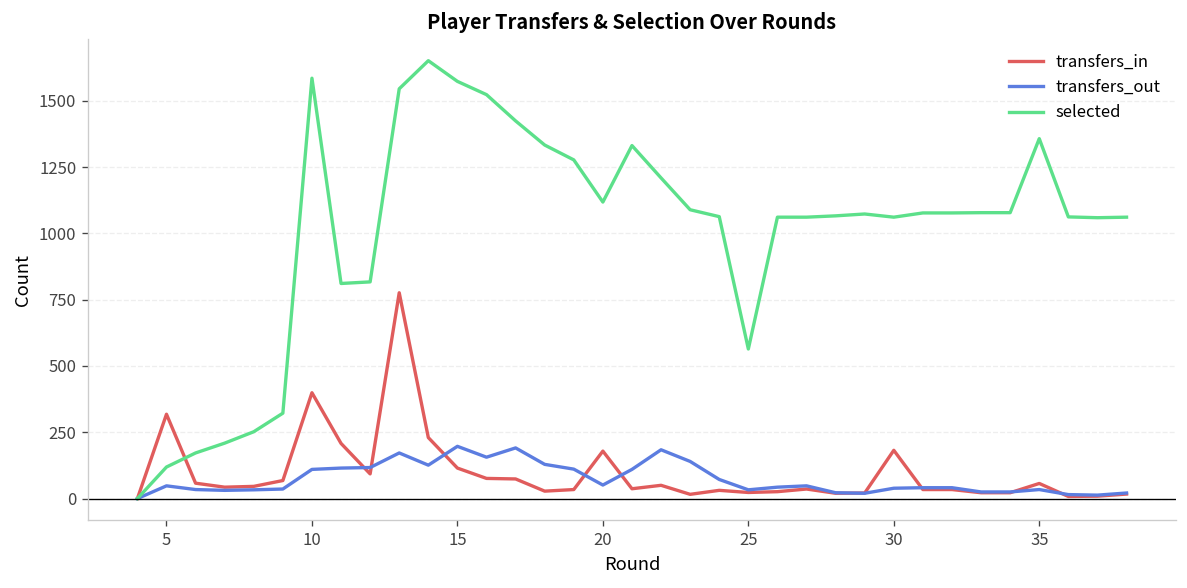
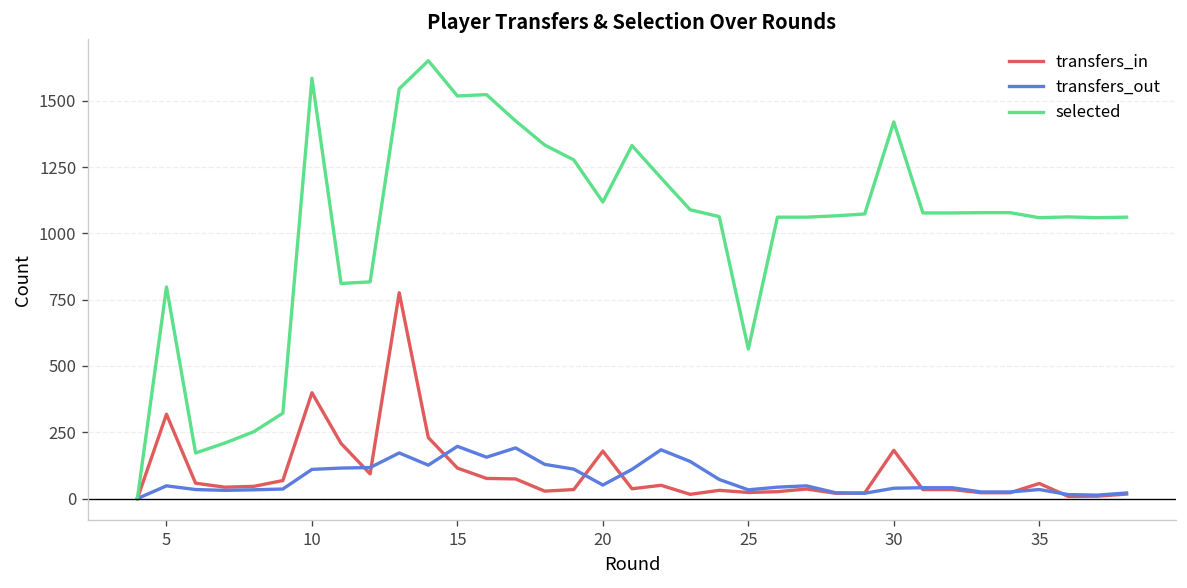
selected, 5: 120 -> 800
selected, 15: 1570 -> 1520
selected, 30: 1060 -> 1420
selected, 35: 1360 -> 1060
